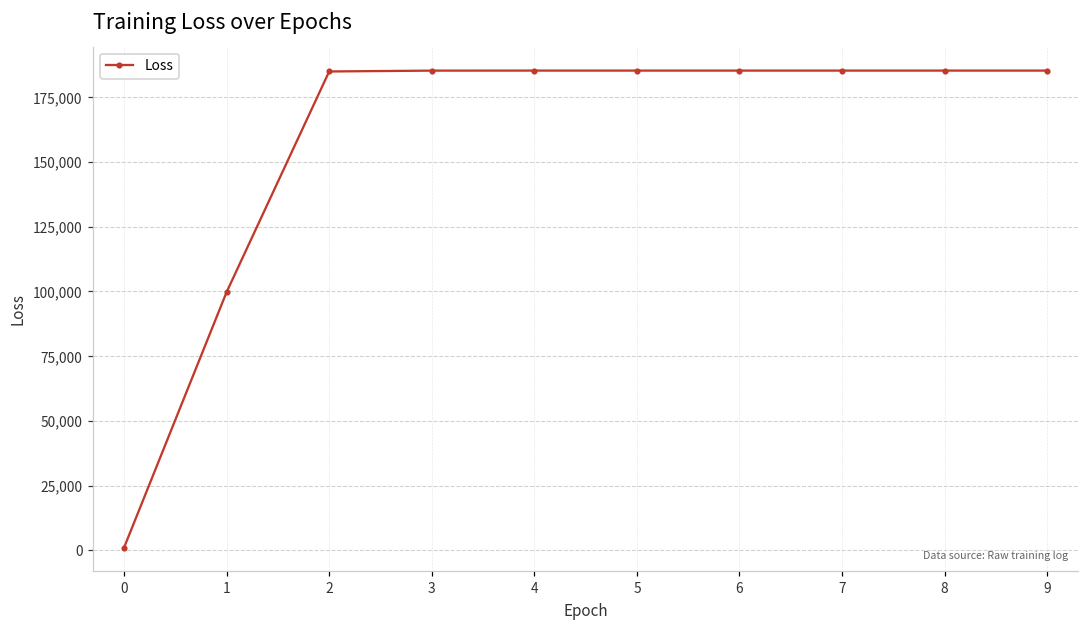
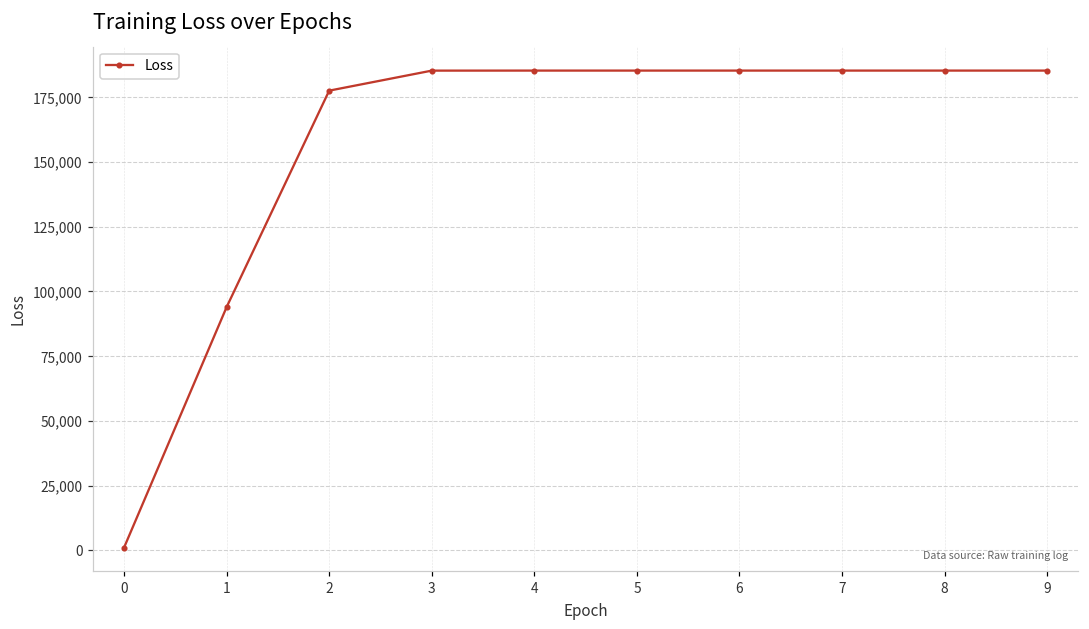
1: 100,000 -> 94,000
2: 185,000 -> 178,000
